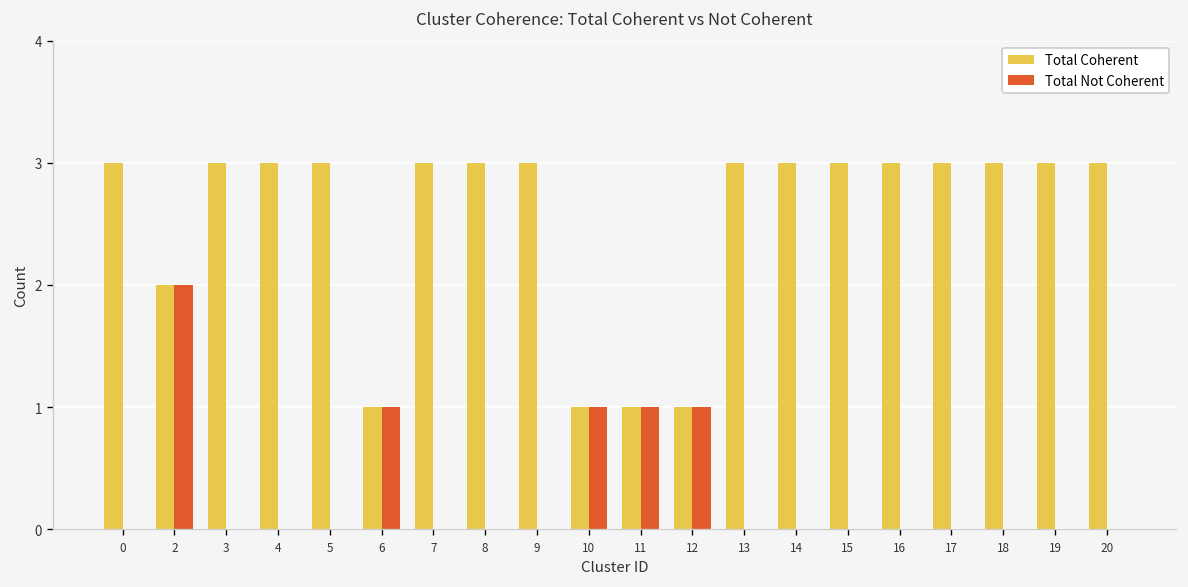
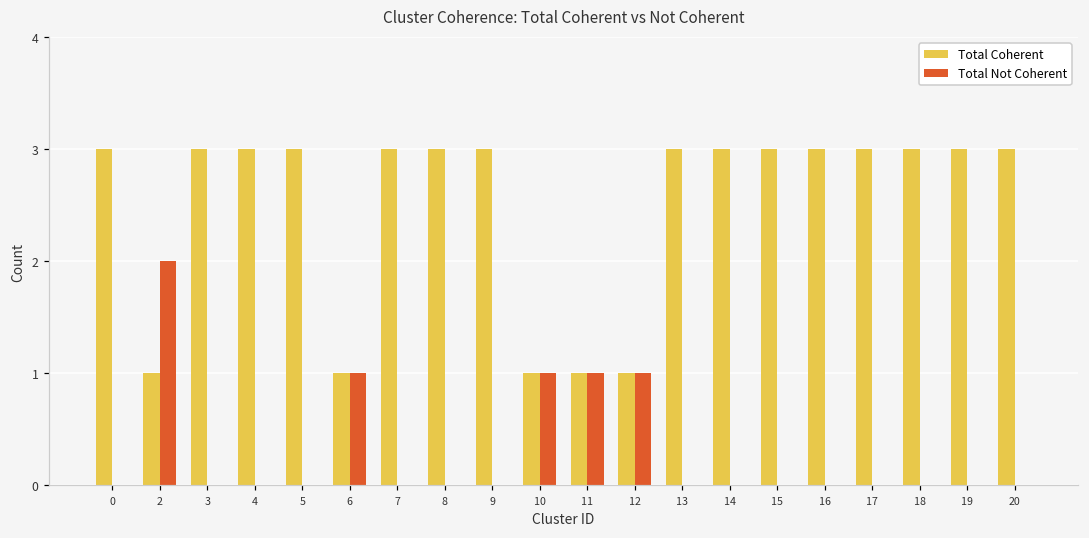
Total Coherent, 2: 2 -> 1
